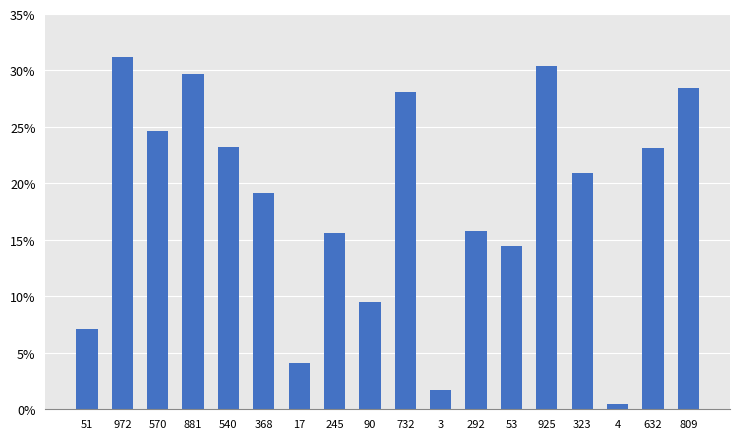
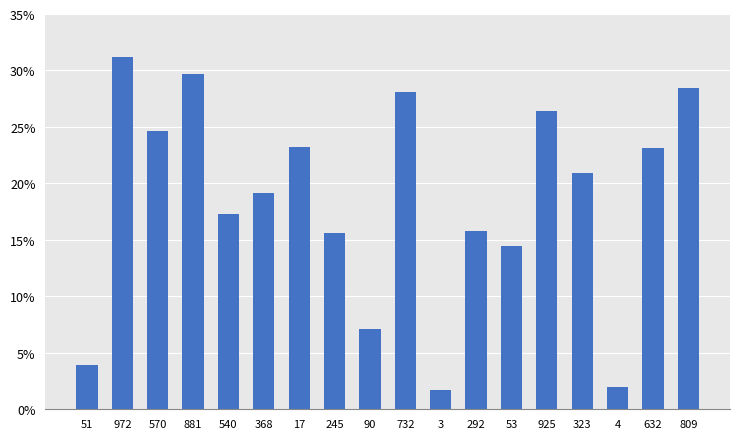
51: 7.1% -> 4.0%
540: 23.2% -> 17.3%
17: 4.1% -> 23.2%
90: 9.5% -> 7.1%
925: 30.4% -> 26.4%
4: 0.5% -> 2.0%
